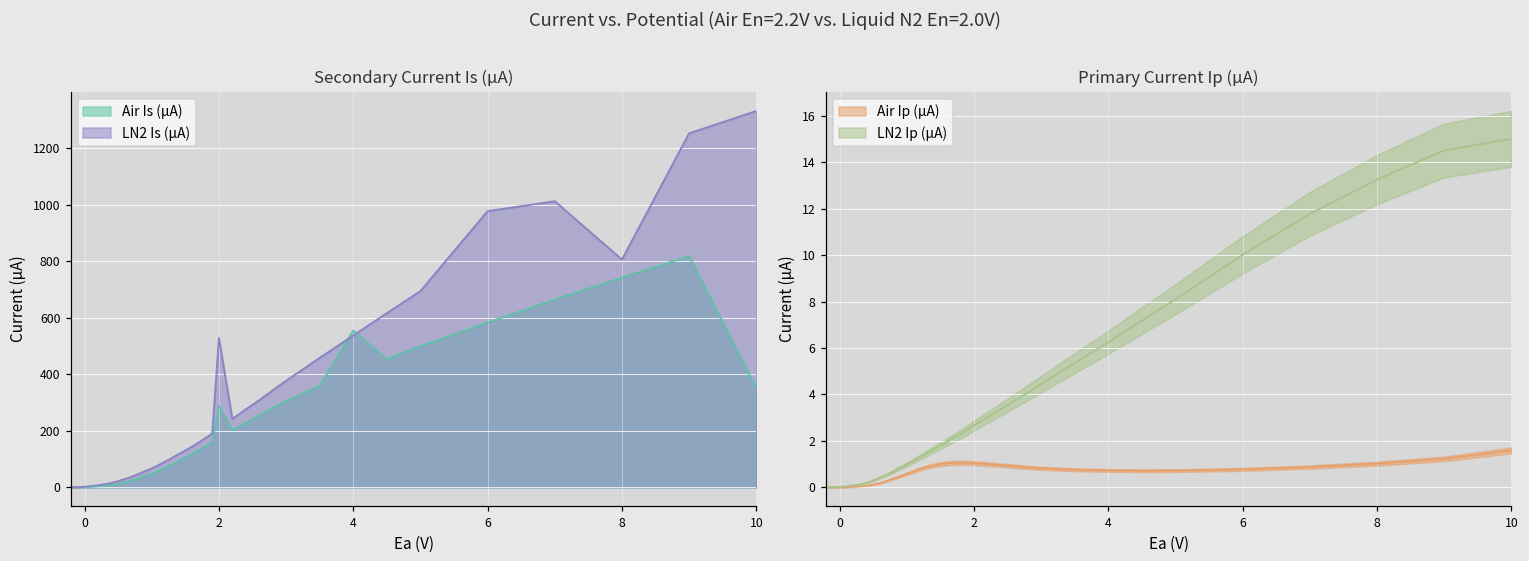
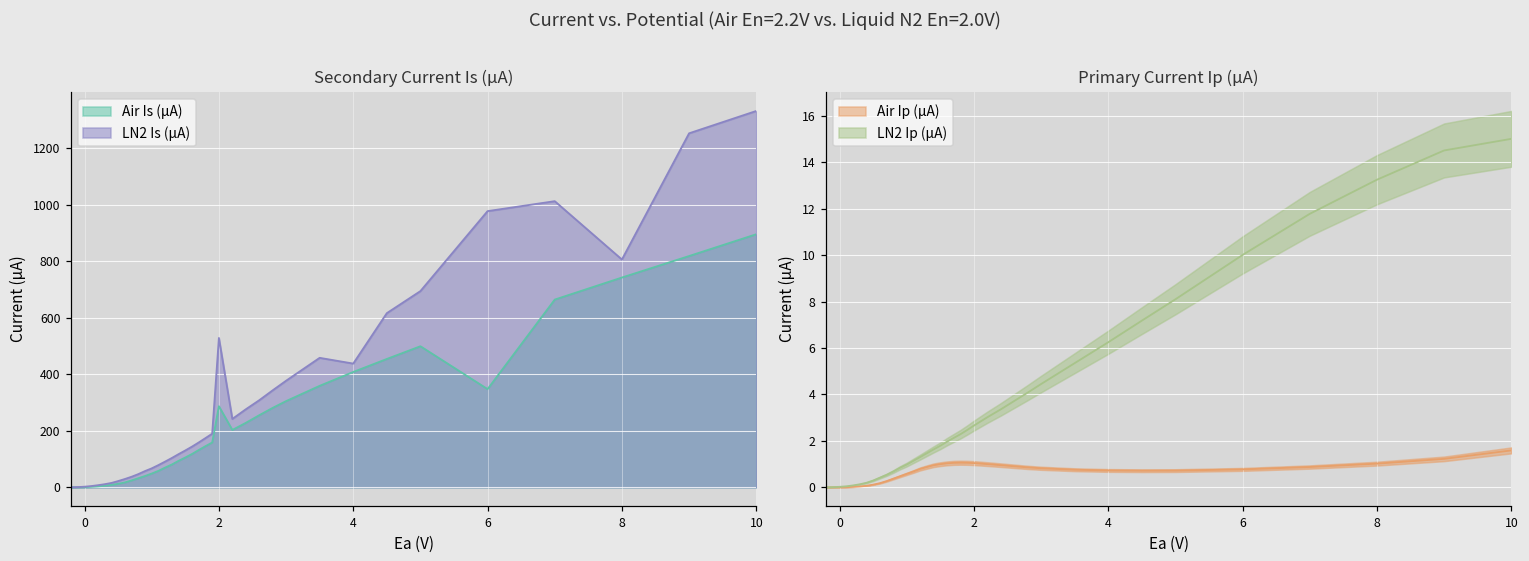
Secondary Current Is (μA), Air Is (μA), 4: 550 -> 410
Secondary Current Is (μA), LN2 Is (μA), 4: 540 -> 440
Secondary Current Is (μA), Air Is (μA), 6: 580 -> 350
Secondary Current Is (μA), Air Is (μA), 10: 350 -> 900
